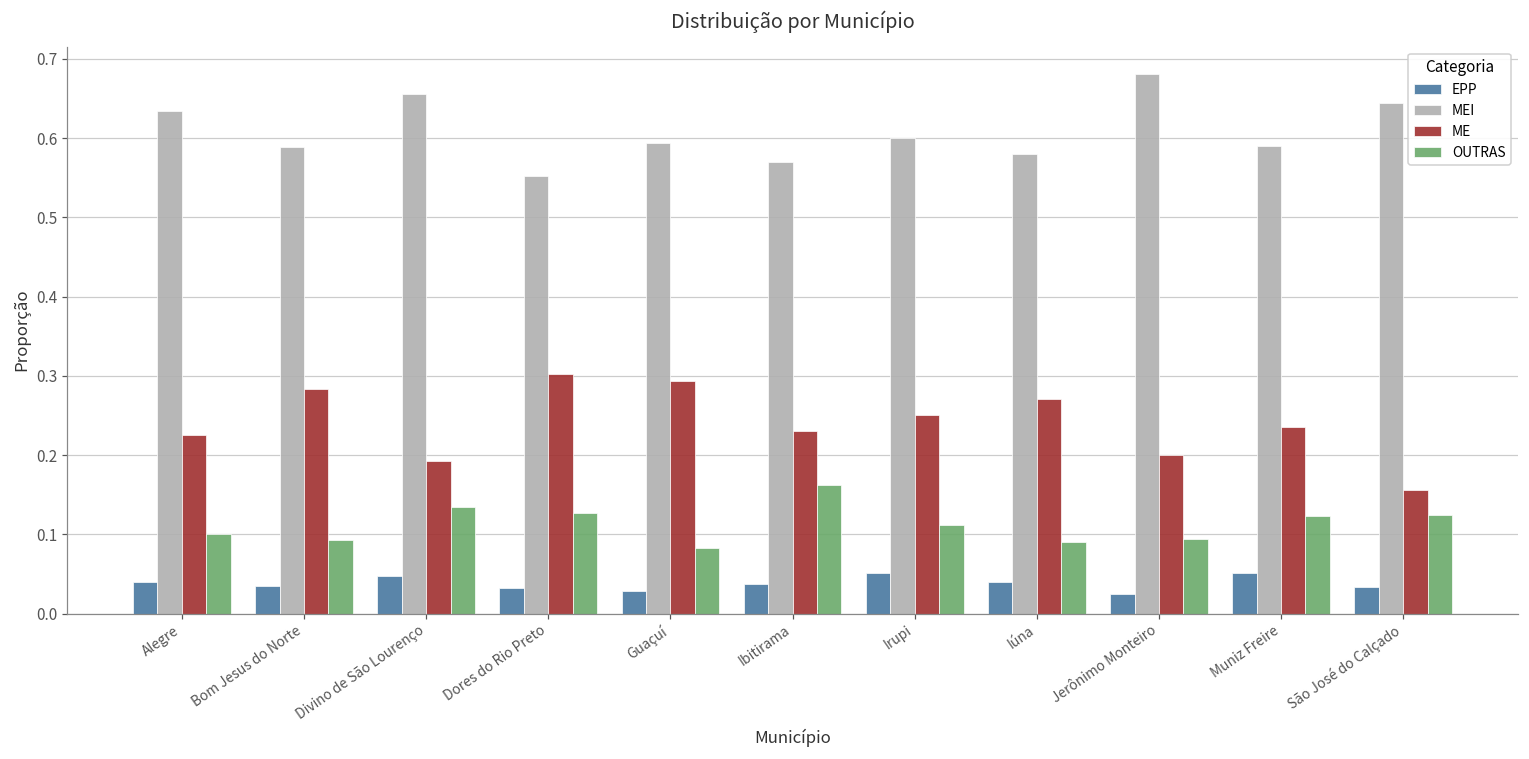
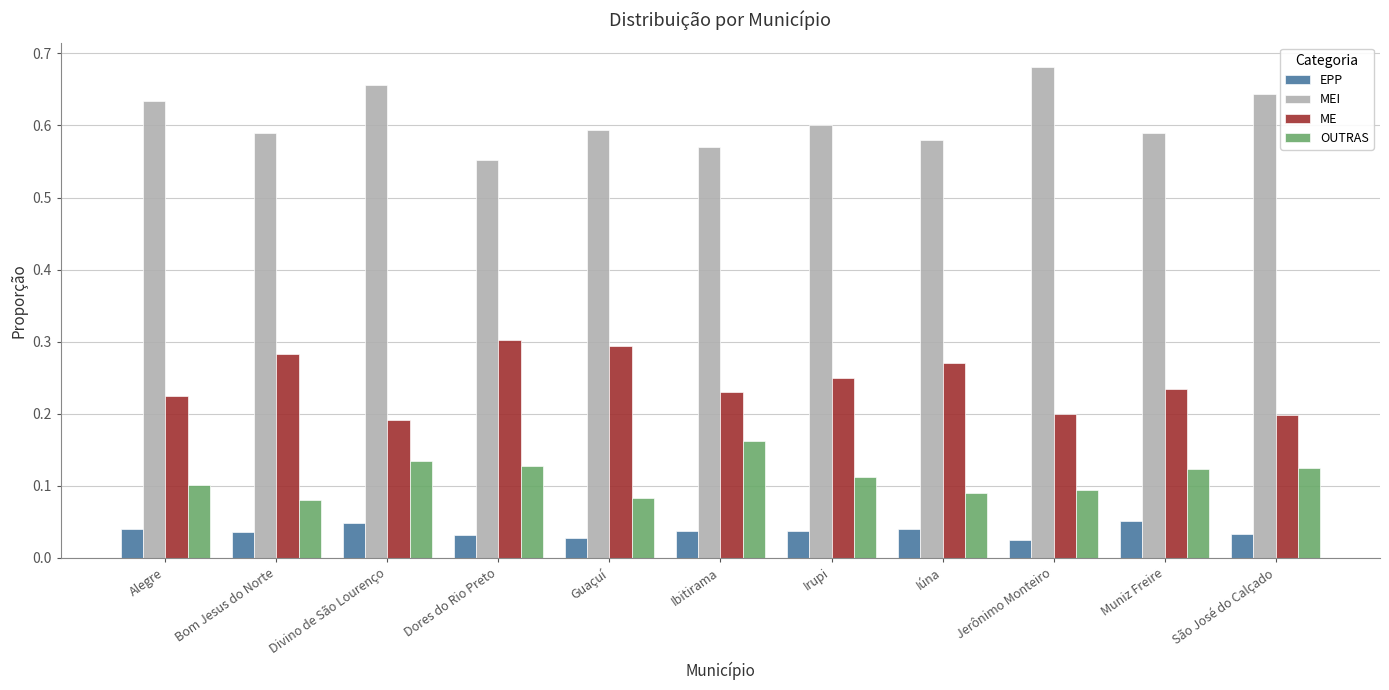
OUTRAS, Bom Jesus do Norte: 0.09 -> 0.08
EPP, Irupi: 0.05 -> 0.04
ME, São José do Calçado: 0.16 -> 0.20
